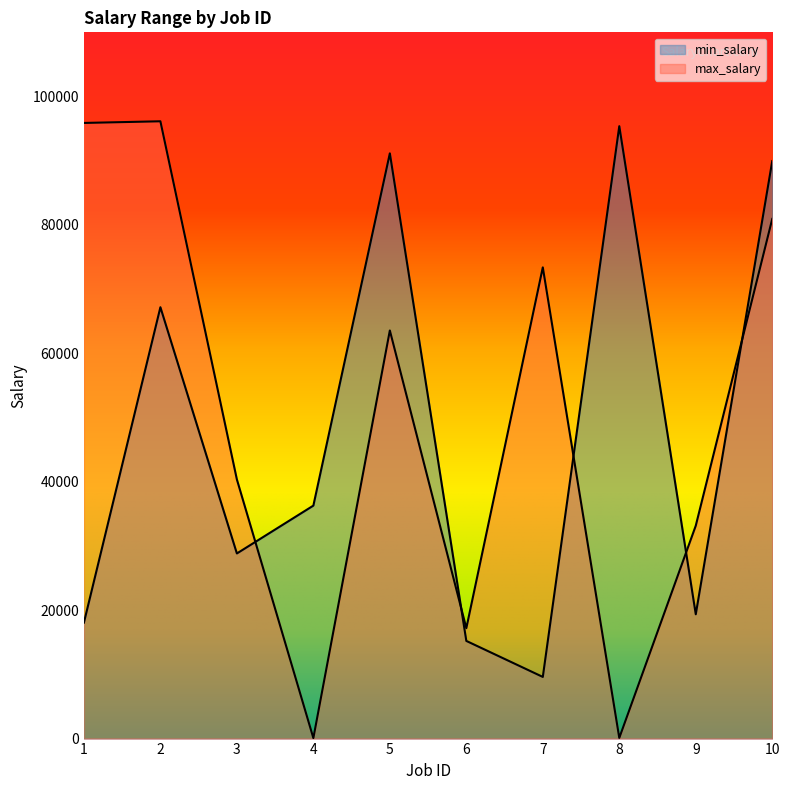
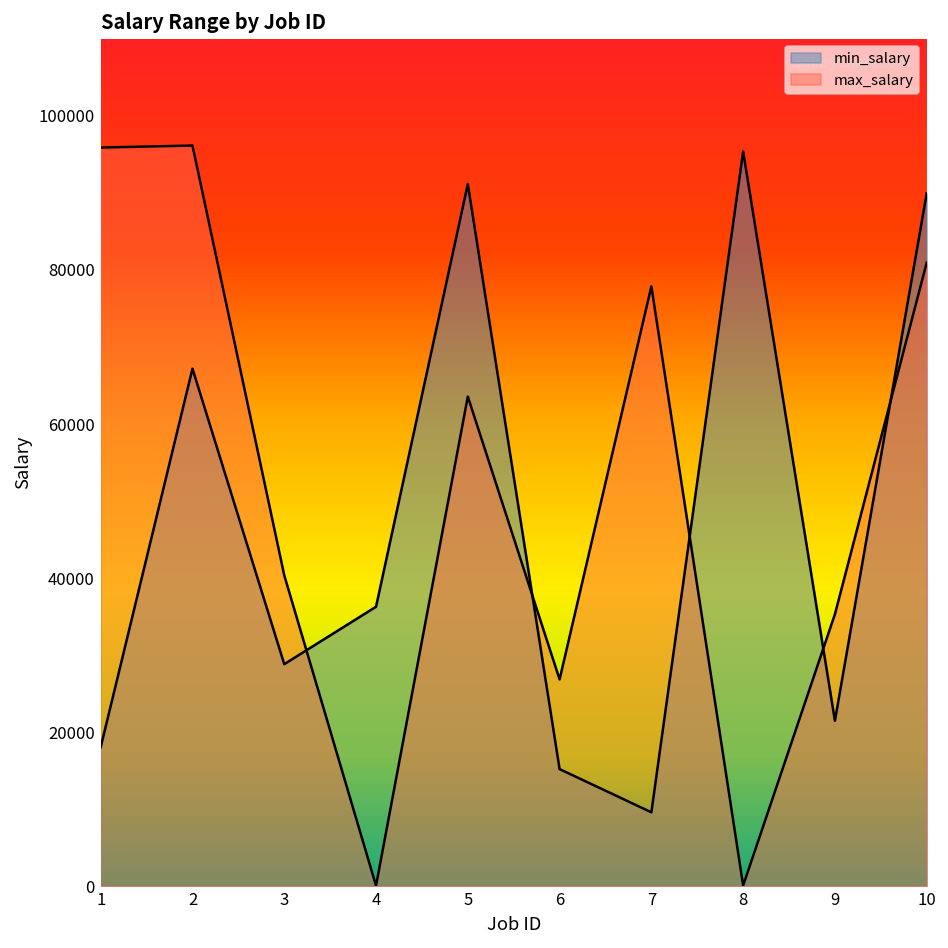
max_salary, 6: 17000 -> 27000
max_salary, 7: 73000 -> 78000
min_salary, 9: 19000 -> 21000
max_salary, 9: 33000 -> 35000
